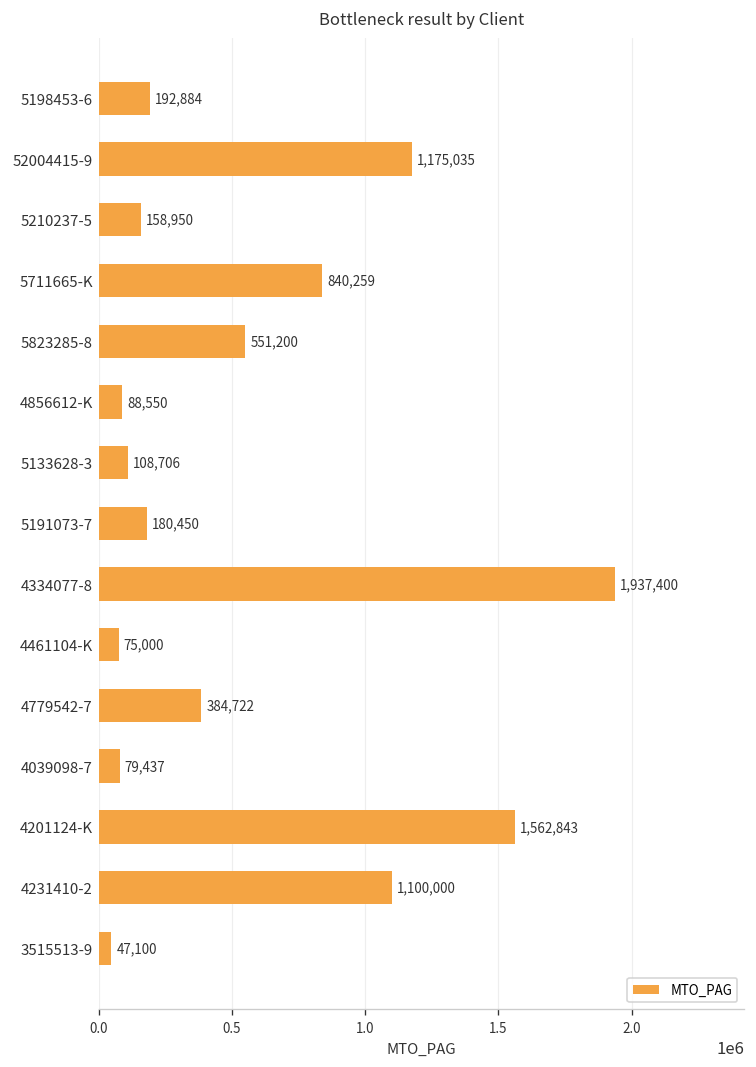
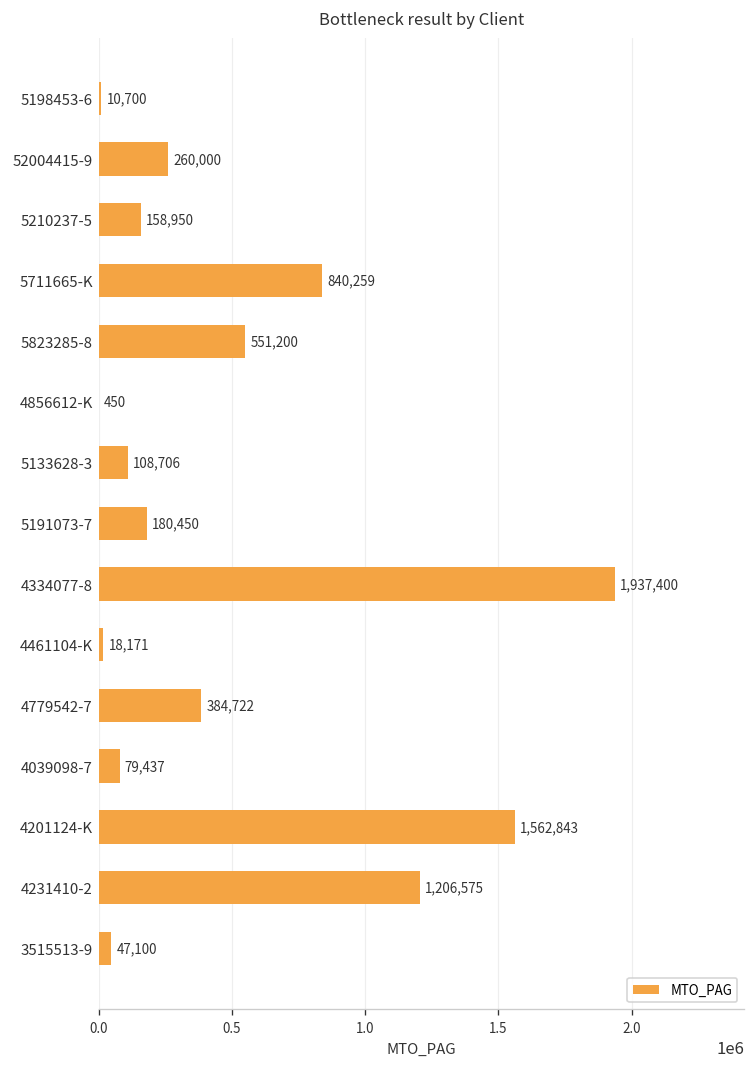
5198453-6: 192,884 -> 10,700
52004415-9: 1,175,035 -> 260,000
4856612-K: 88,550 -> 450
4461104-K: 75,000 -> 18,171
4231410-2: 1,100,000 -> 1,206,575
